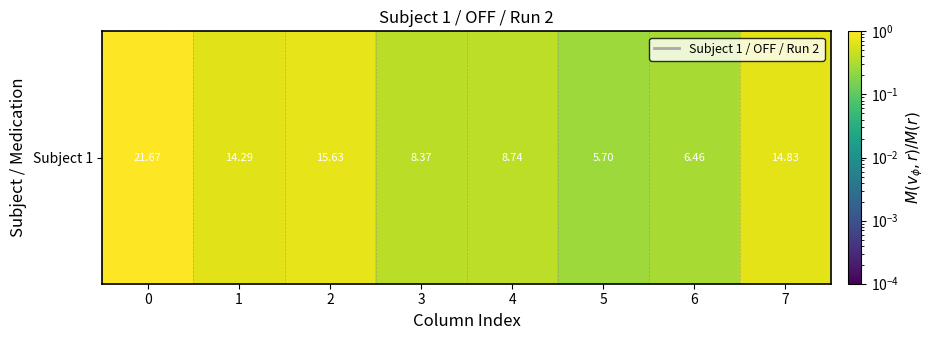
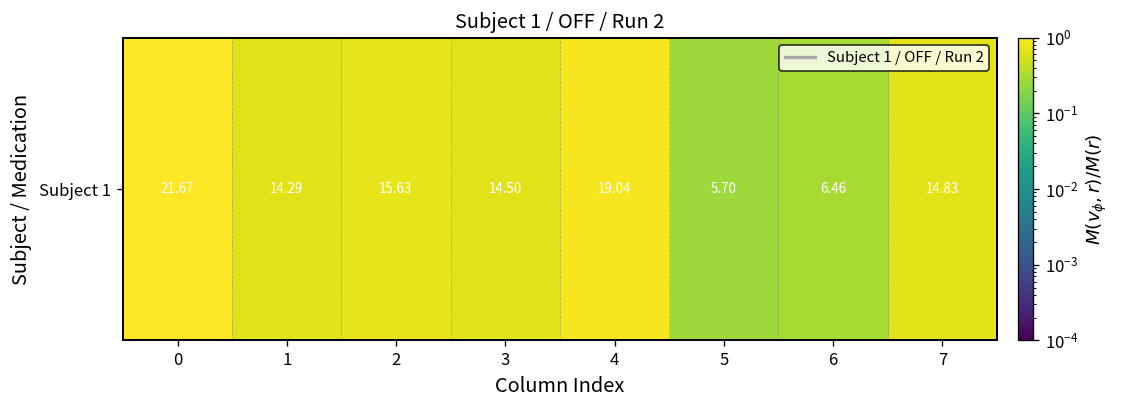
Subject 1, 3: 8.37 -> 14.50
Subject 1, 4: 8.74 -> 19.04
